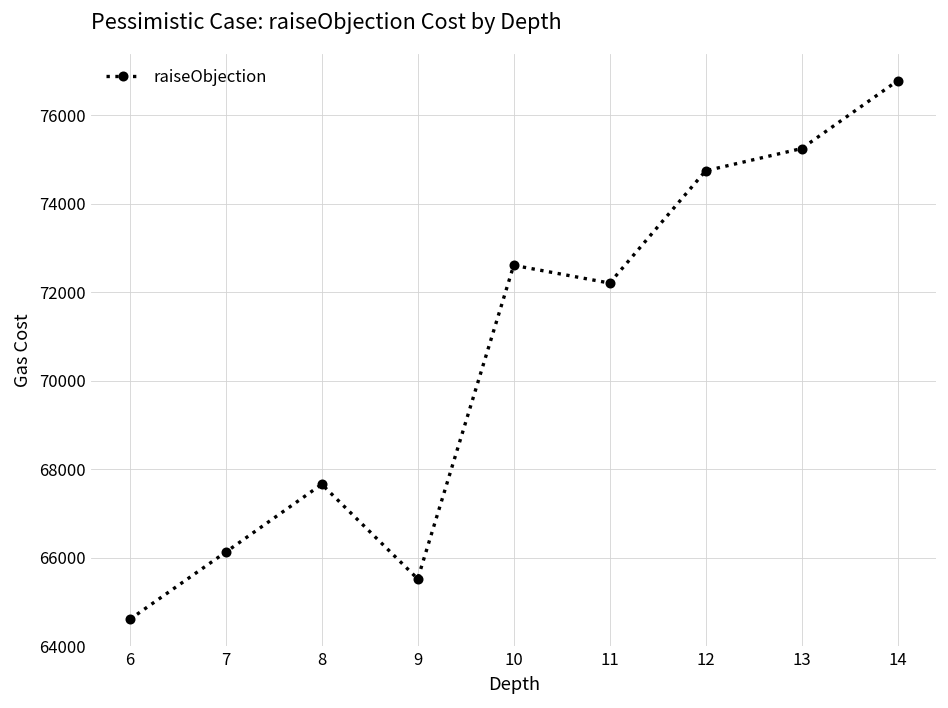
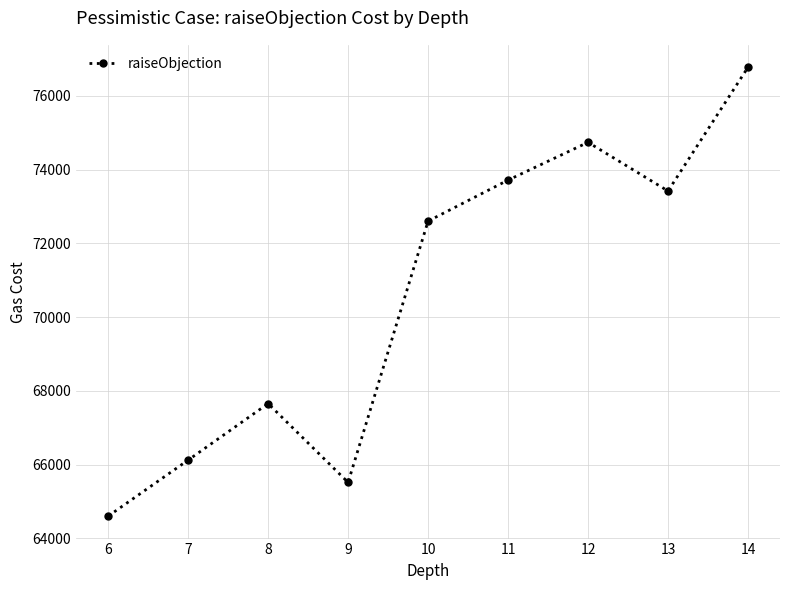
11: 72200 -> 73700
13: 75200 -> 73400
